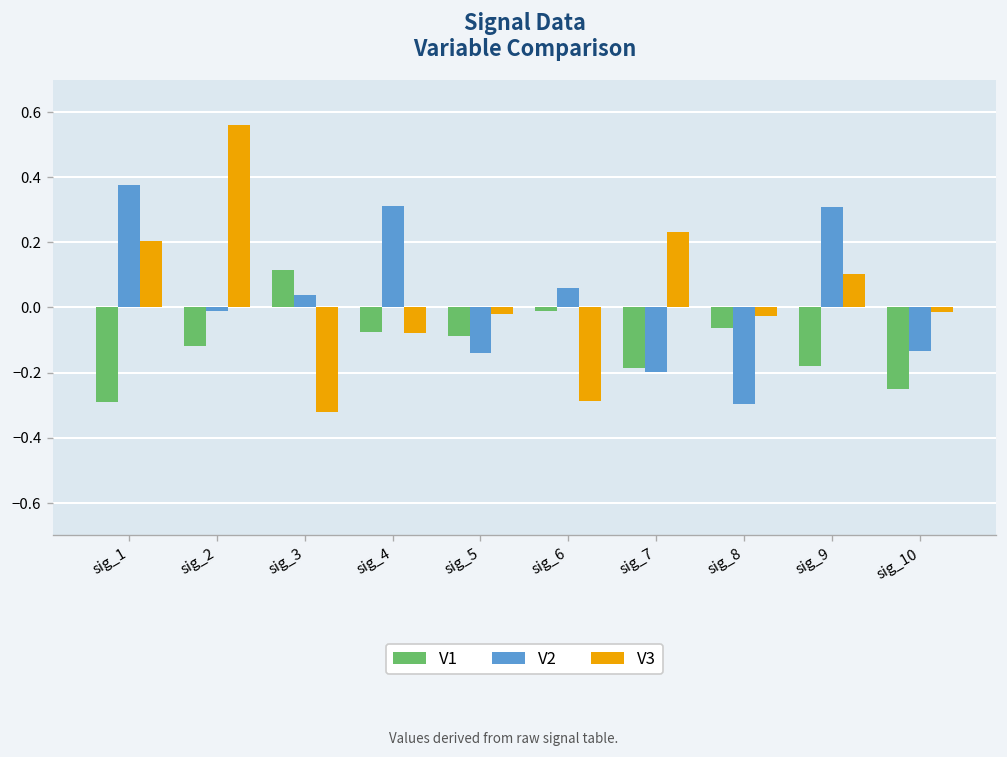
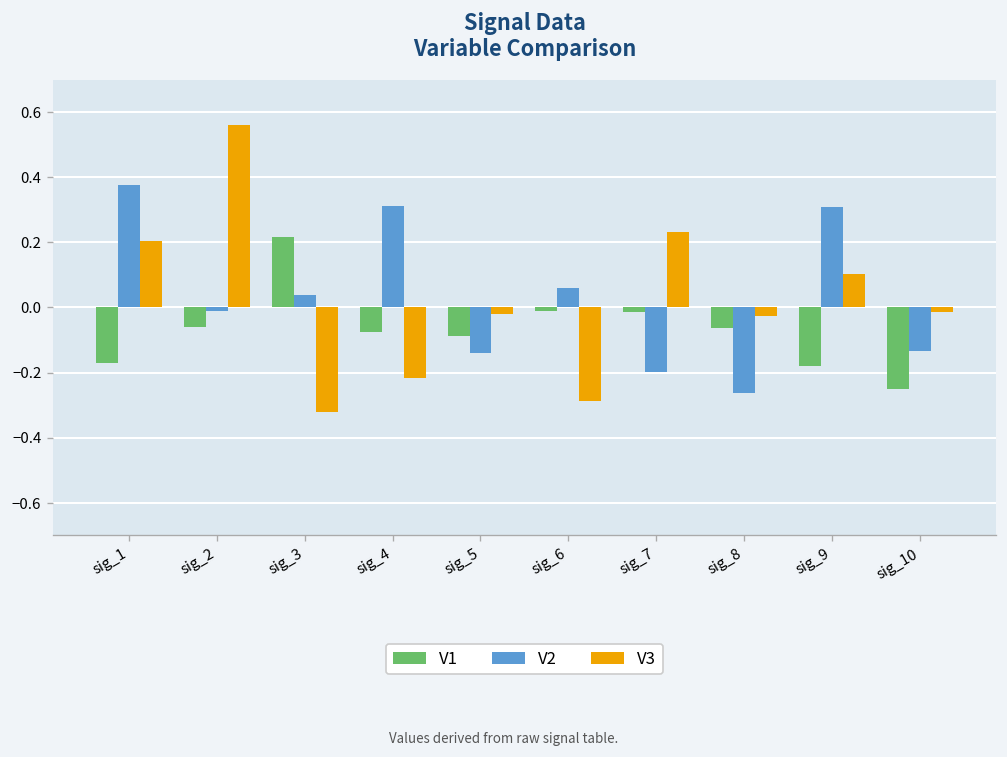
V1, sig_1: -0.29 -> -0.17
V1, sig_2: -0.12 -> -0.06
V1, sig_3: 0.11 -> 0.22
V3, sig_4: -0.08 -> -0.22
V1, sig_7: -0.19 -> -0.01
V2, sig_8: -0.30 -> -0.26
